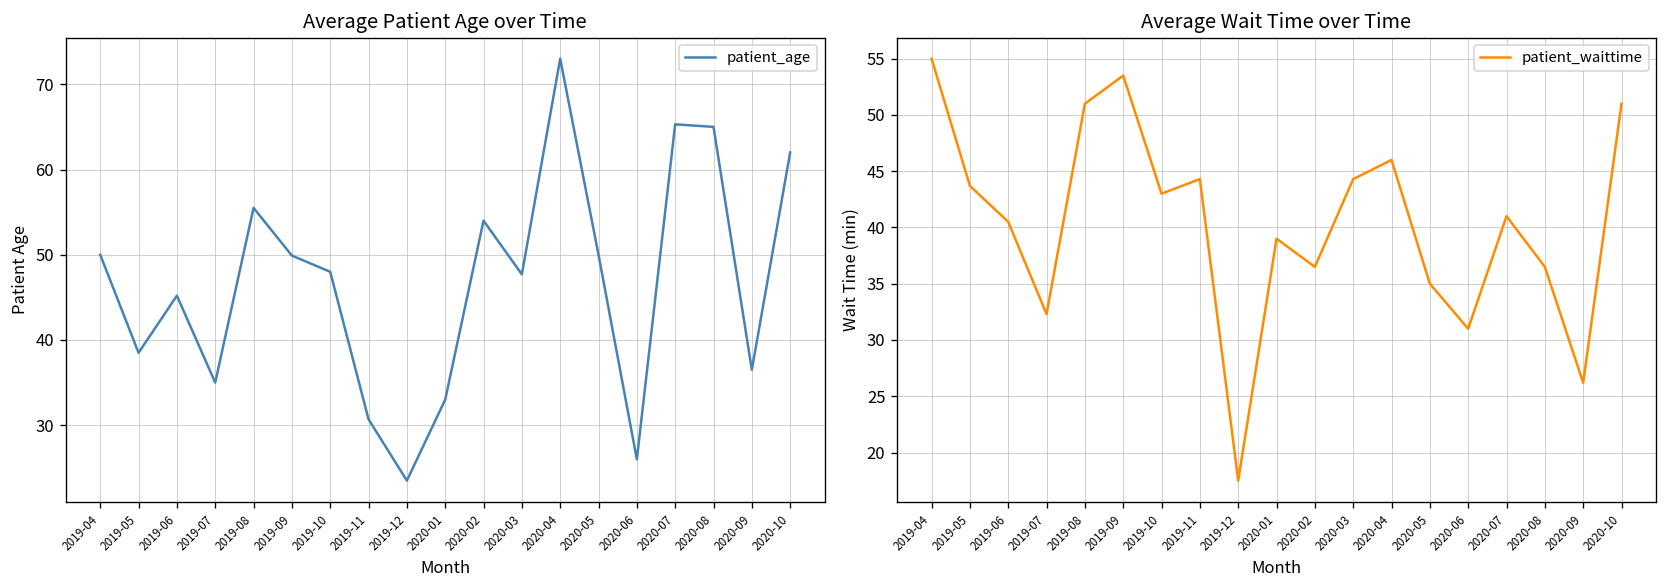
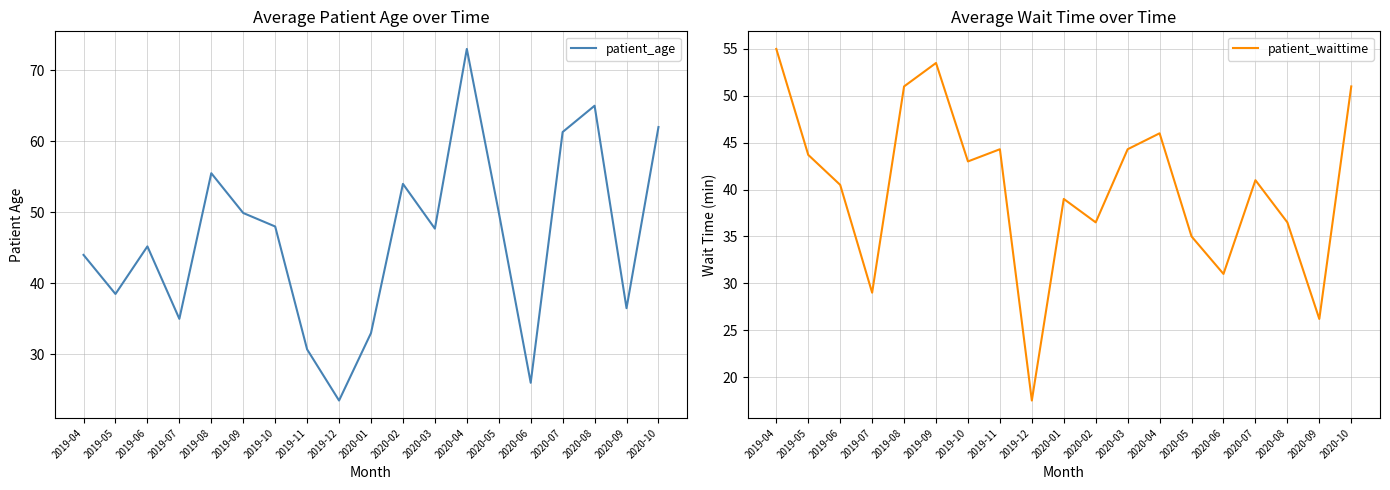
Average Patient Age over Time, 2019-04: 50 -> 44
Average Patient Age over Time, 2020-07: 65 -> 61
Average Wait Time over Time, 2019-07: 32 -> 29
